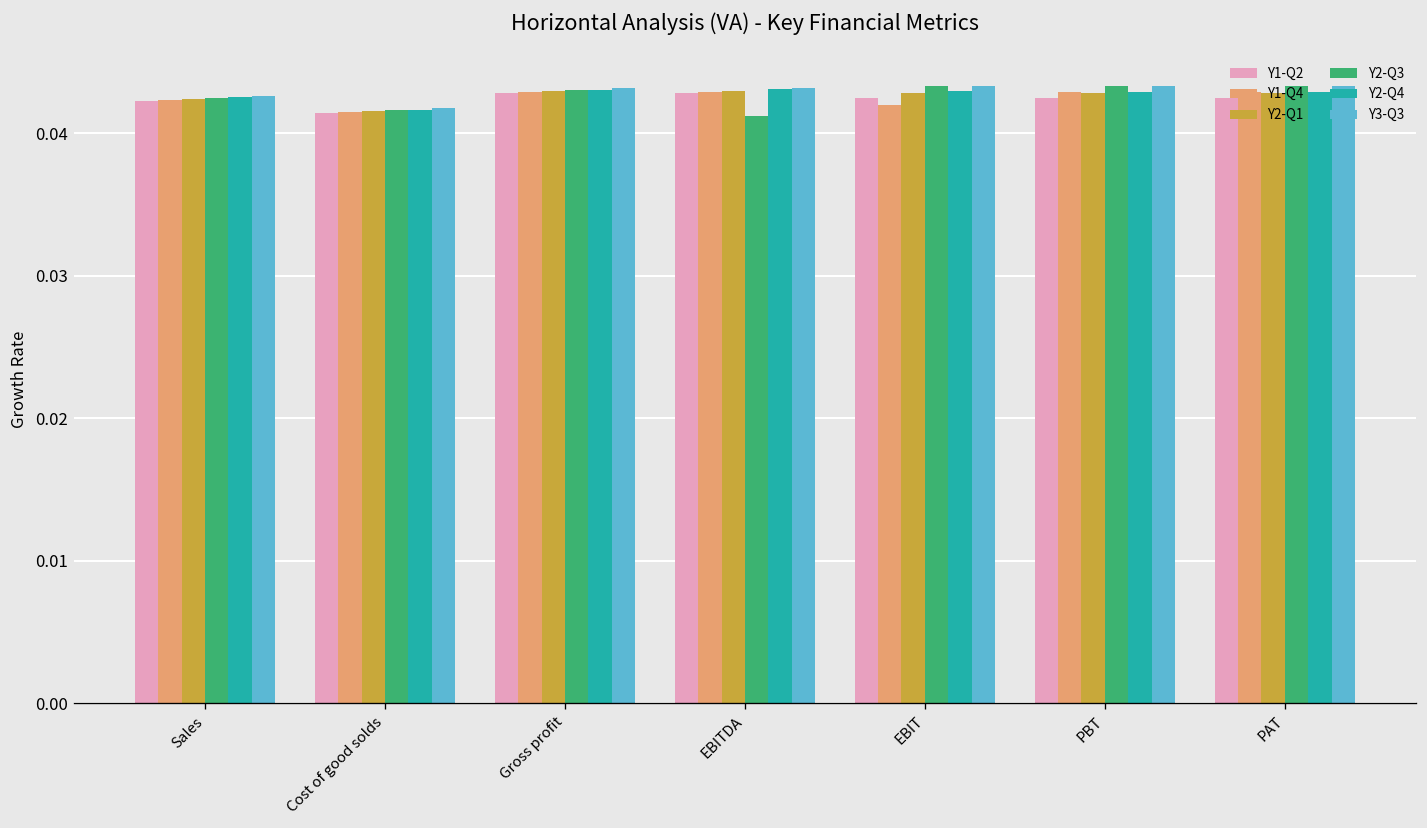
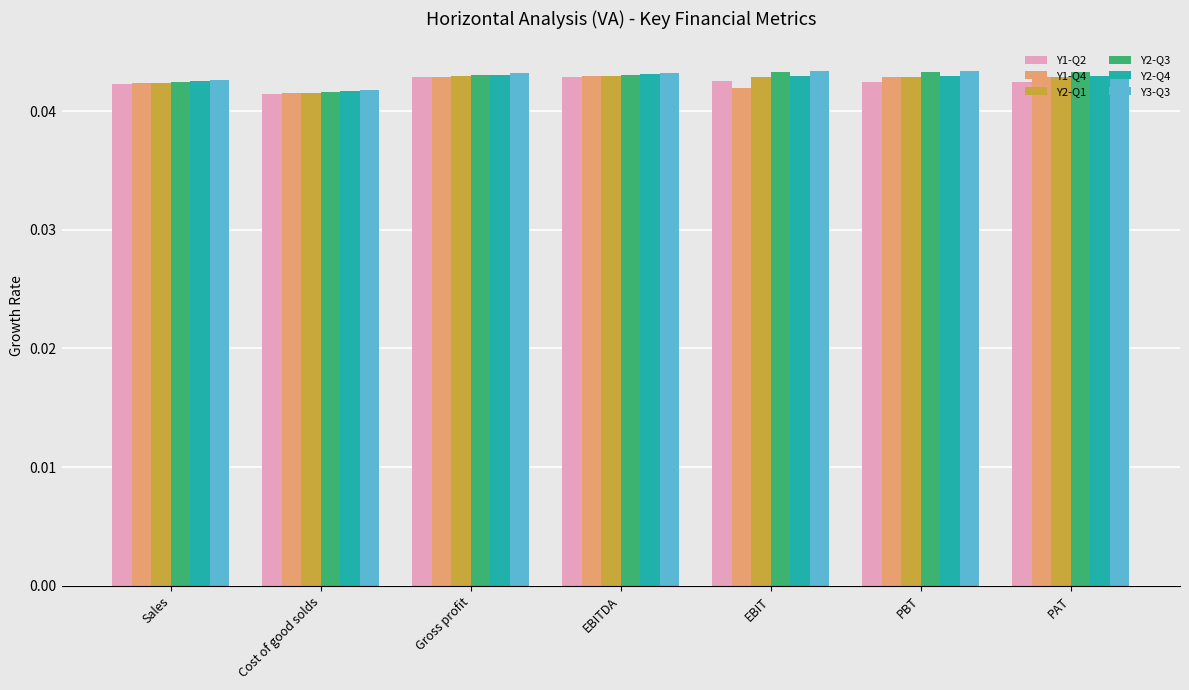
Y2-Q3, EBITDA: 0.0412 -> 0.0430
